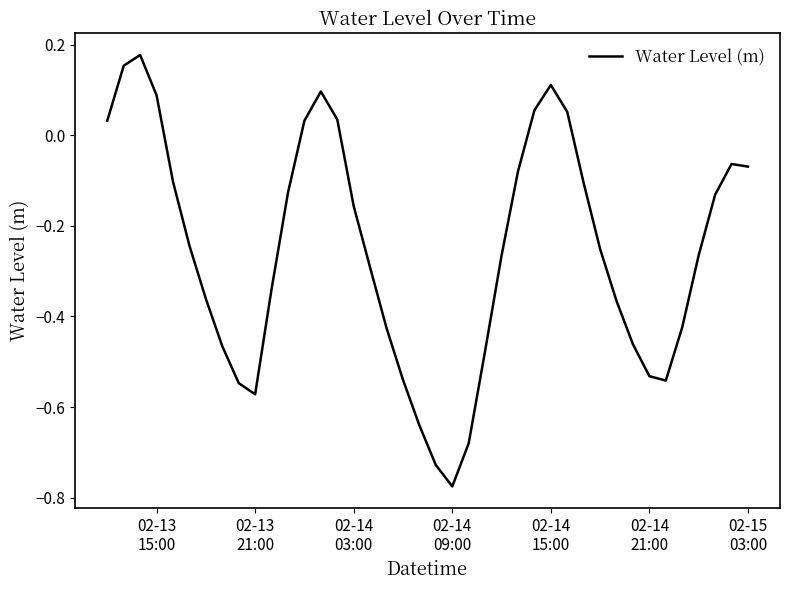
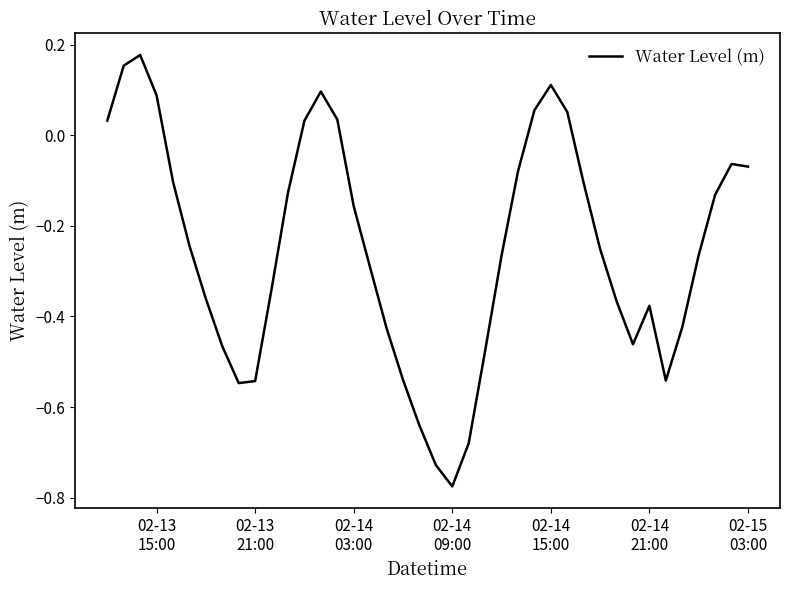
02-13 21:00: -0.57 -> -0.54
02-14 21:00: -0.53 -> -0.38
